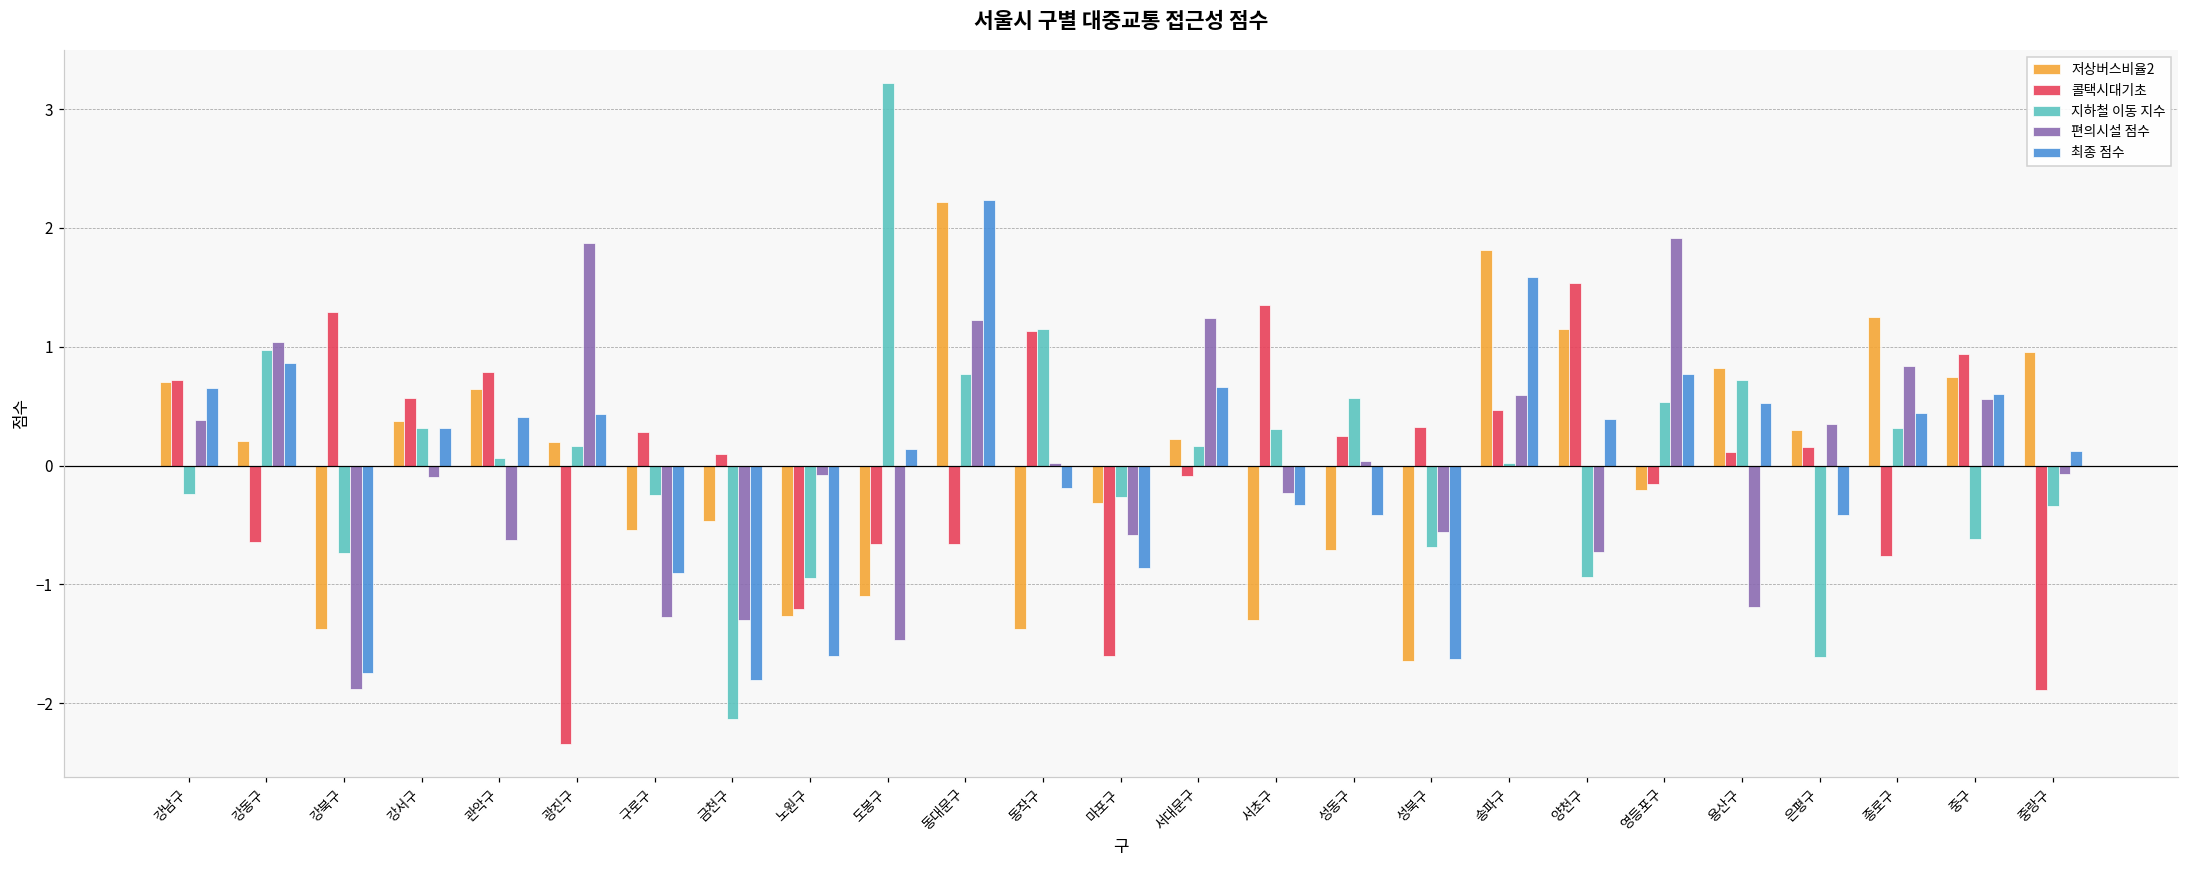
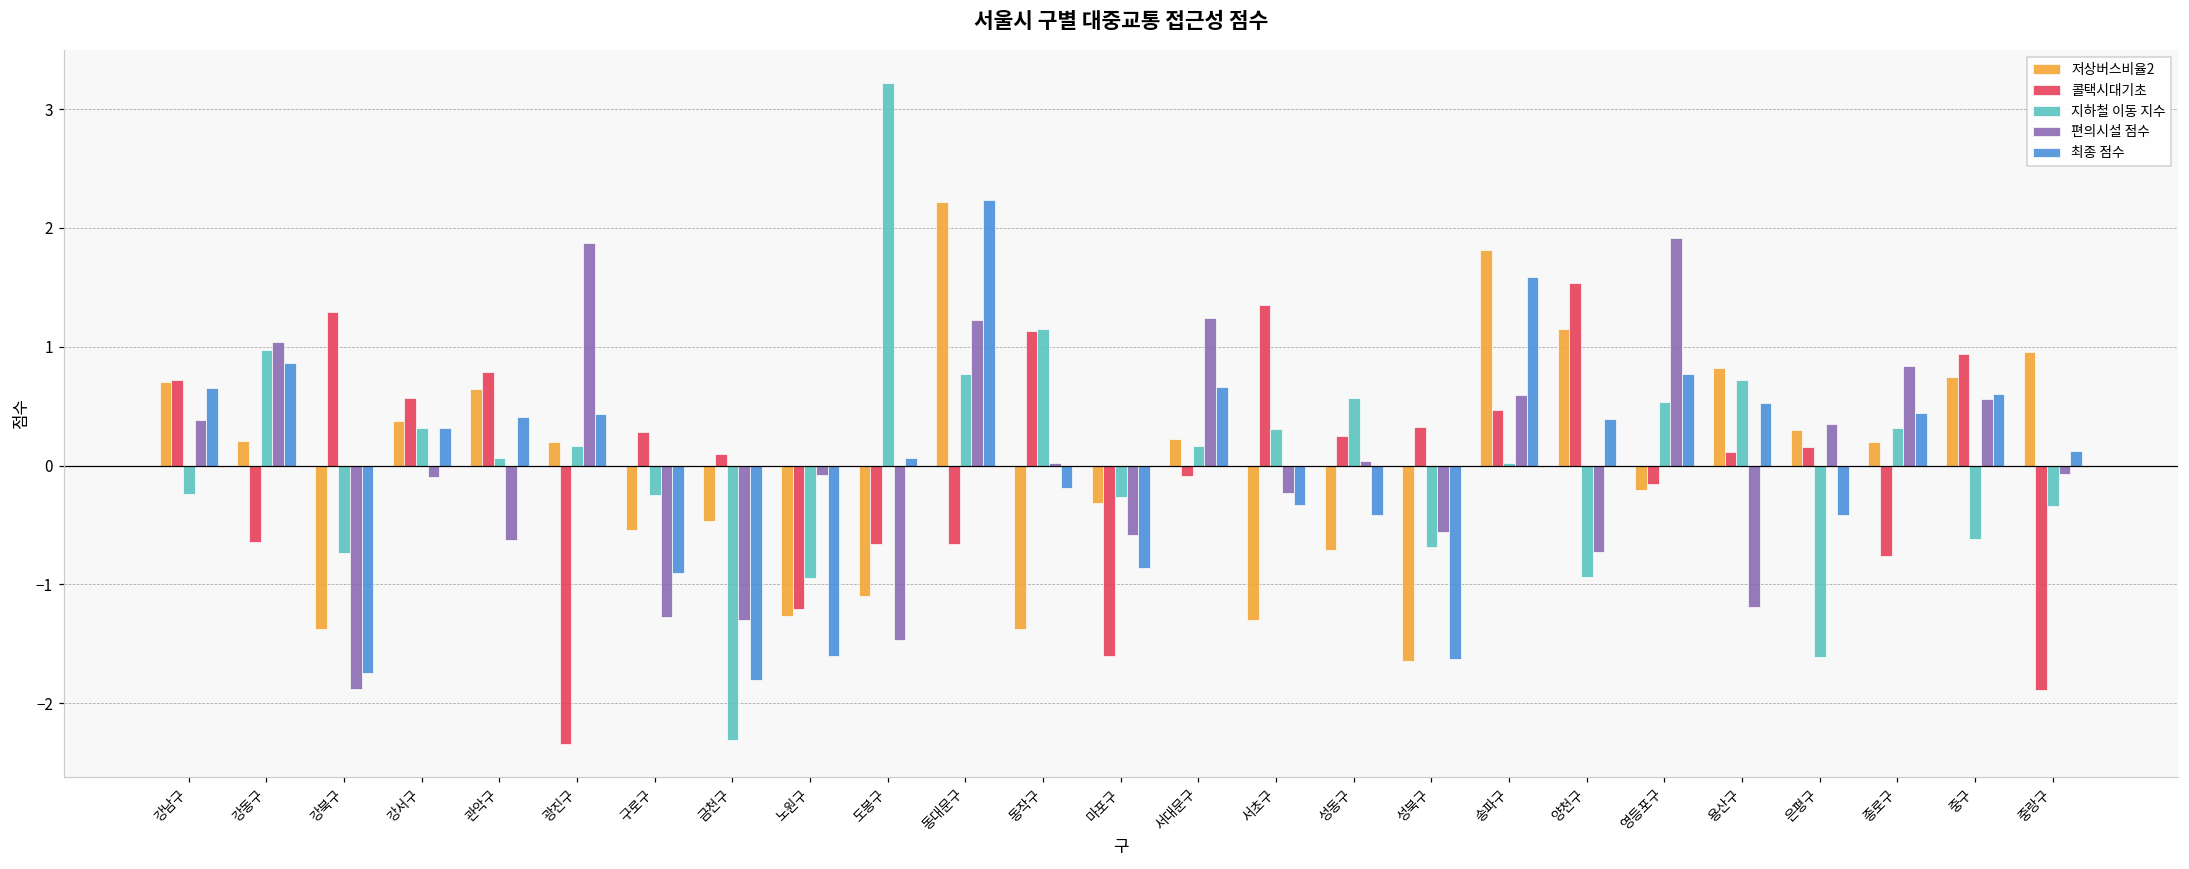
지하철 이동 지수, 금천구: -2.13 -> -2.31
최종 점수, 도봉구: 0.14 -> 0.06
저상버스비율2, 종로구: 1.25 -> 0.20
